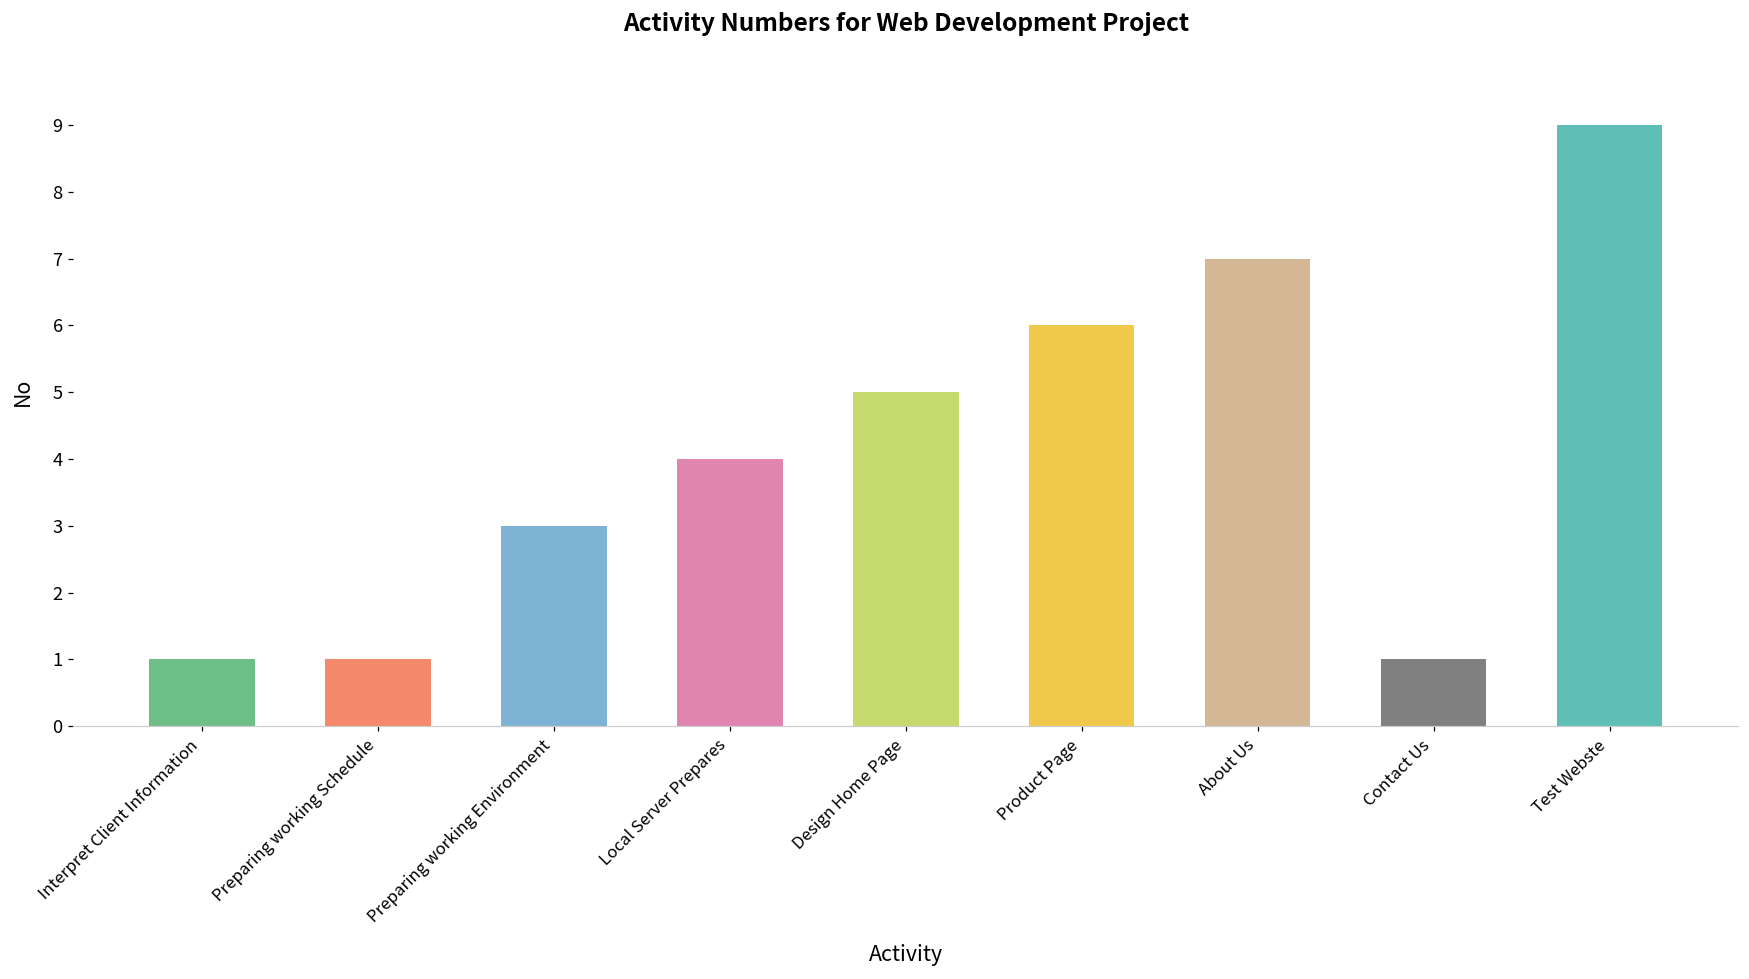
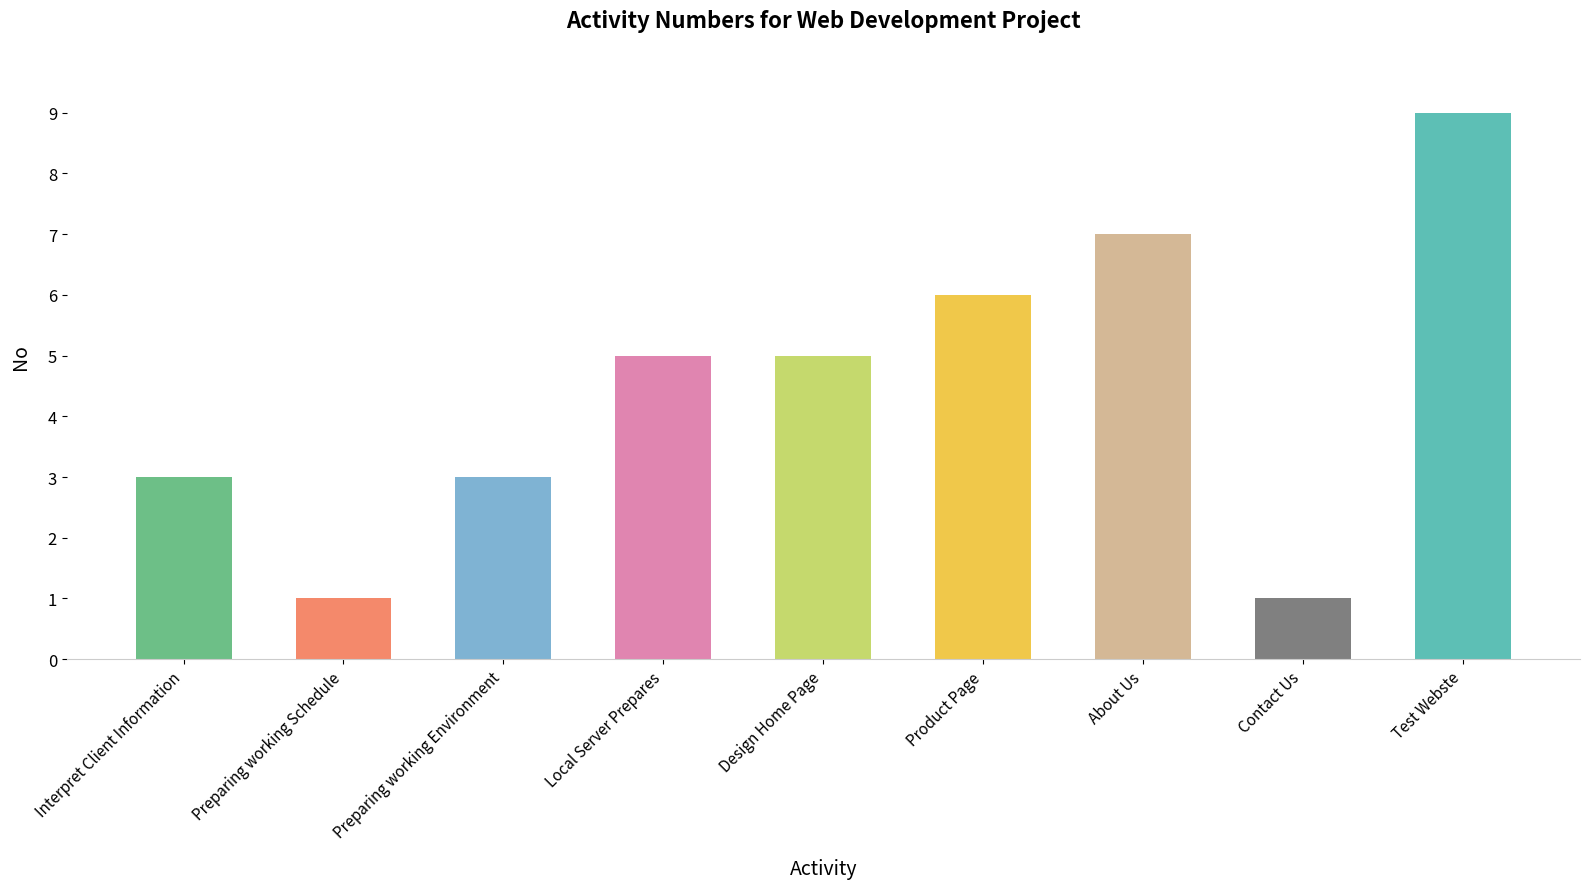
Interpret Client Information: 1 -> 3
Local Server Prepares: 4 -> 5
